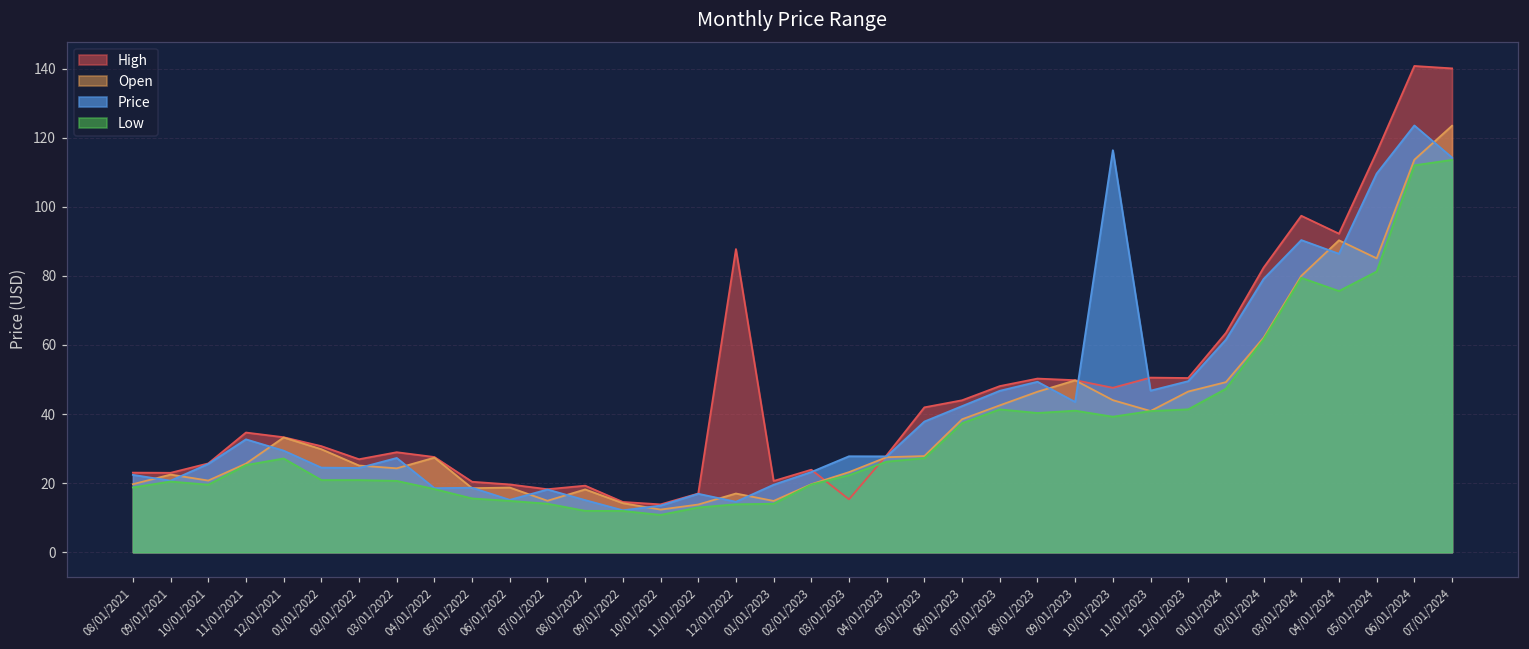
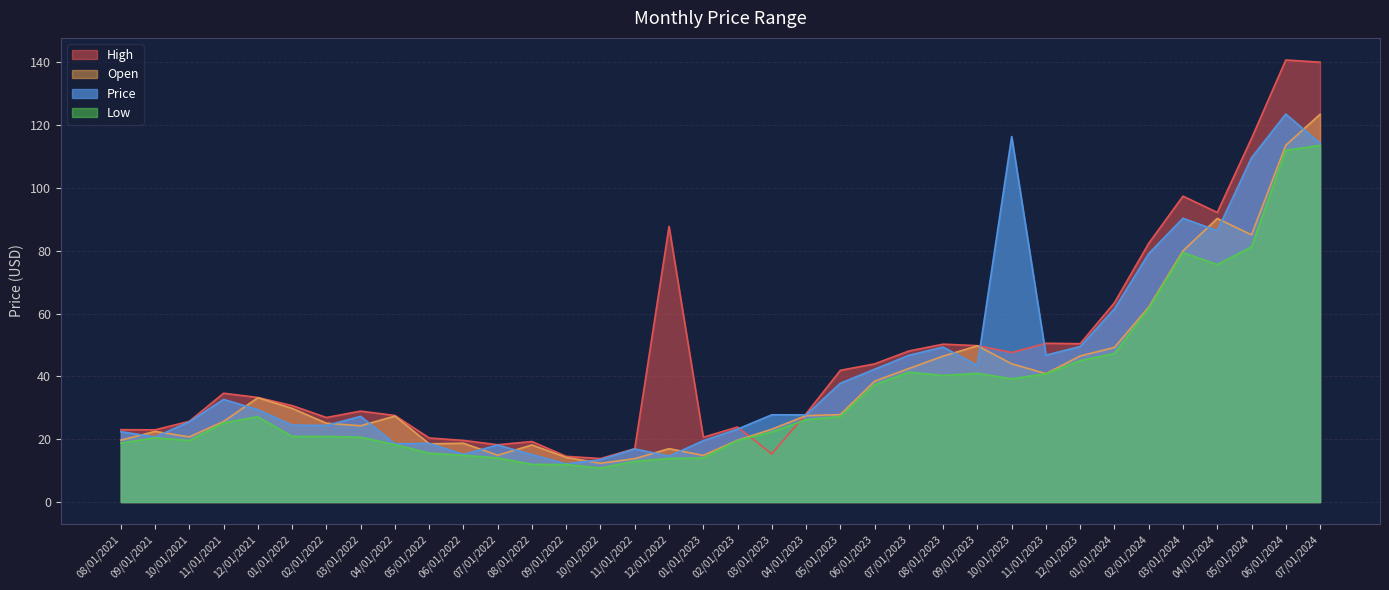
Low, 12/01/2023: 41 -> 45
